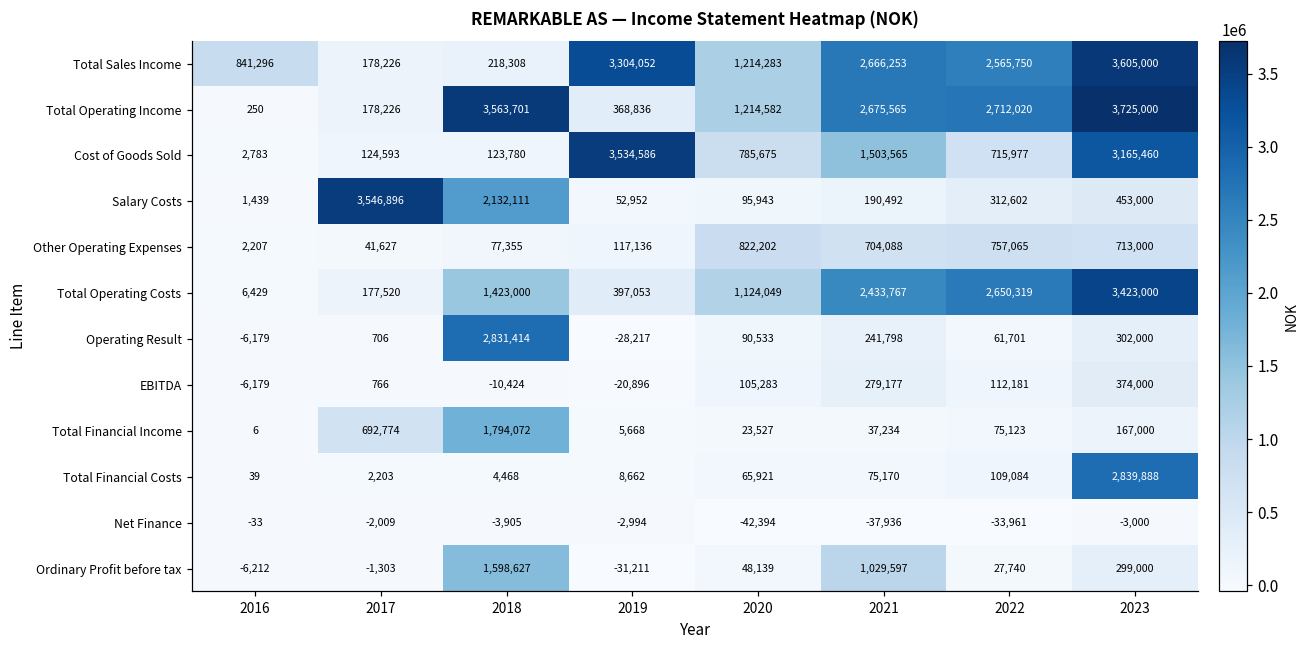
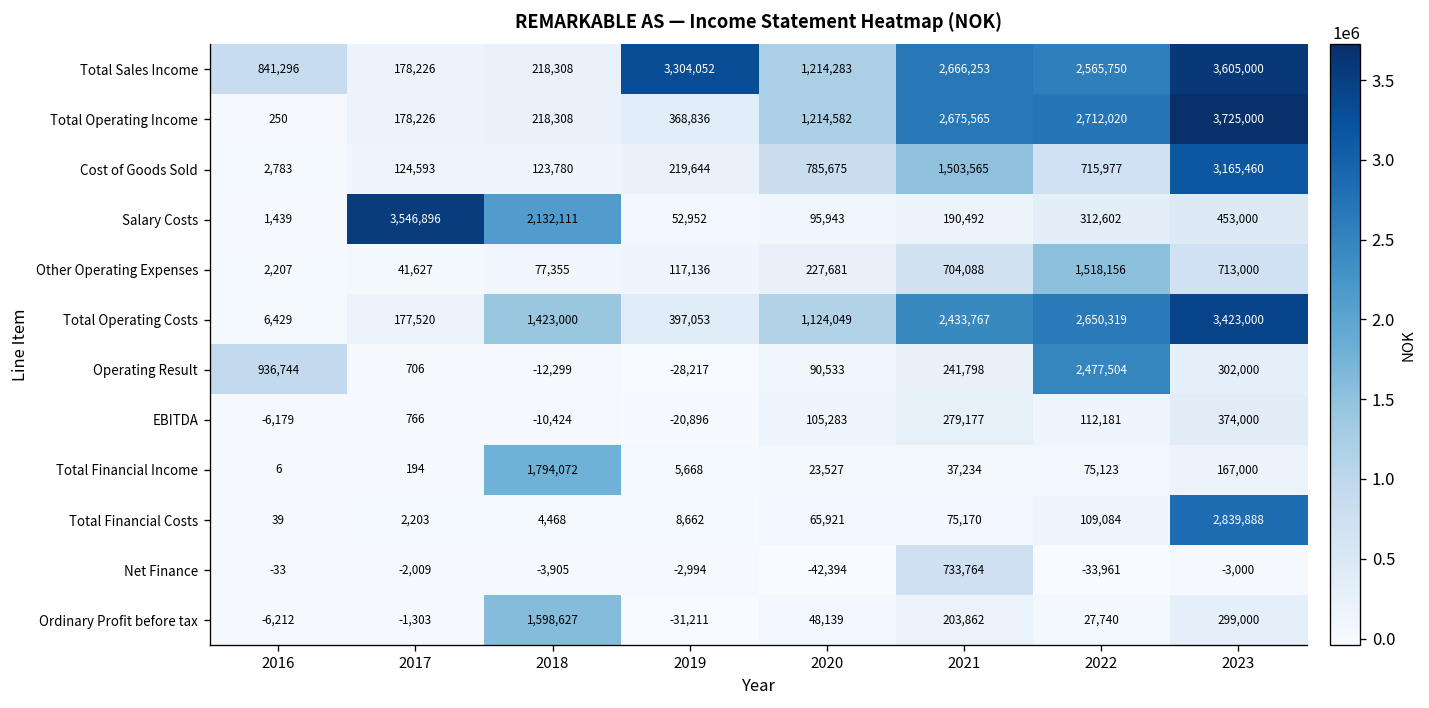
Total Operating Income, 2018: 3,563,701 -> 218,308
Cost of Goods Sold, 2019: 3,534,586 -> 219,644
Other Operating Expenses, 2020: 822,202 -> 227,681
Other Operating Expenses, 2022: 757,065 -> 1,518,156
Operating Result, 2016: -6,179 -> 936,744
Operating Result, 2018: 2,831,414 -> -12,299
Operating Result, 2022: 61,701 -> 2,477,504
Total Financial Income, 2017: 692,774 -> 194
Net Finance, 2021: -37,936 -> 733,764
Ordinary Profit before tax, 2021: 1,029,597 -> 203,862
